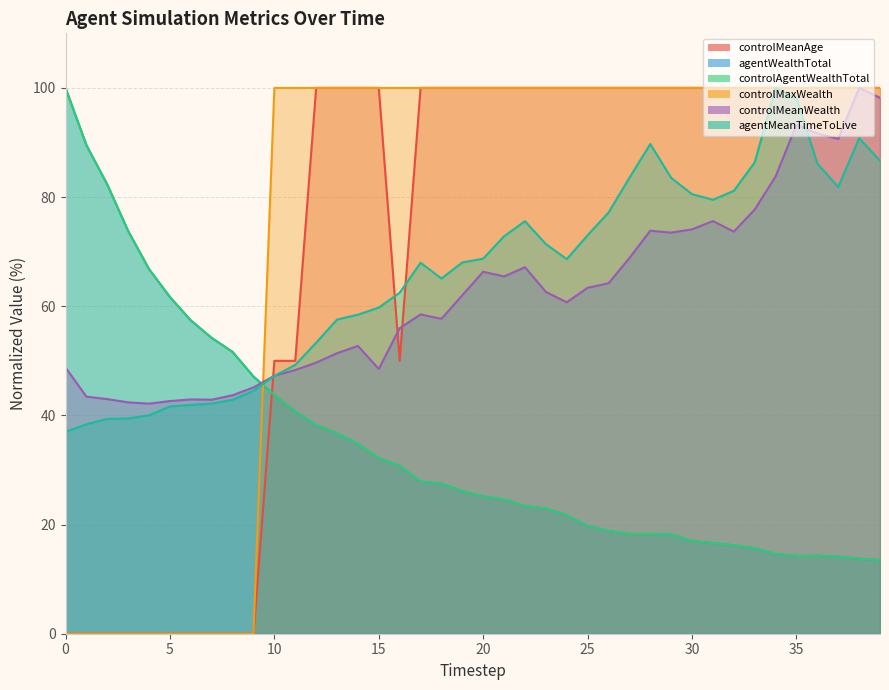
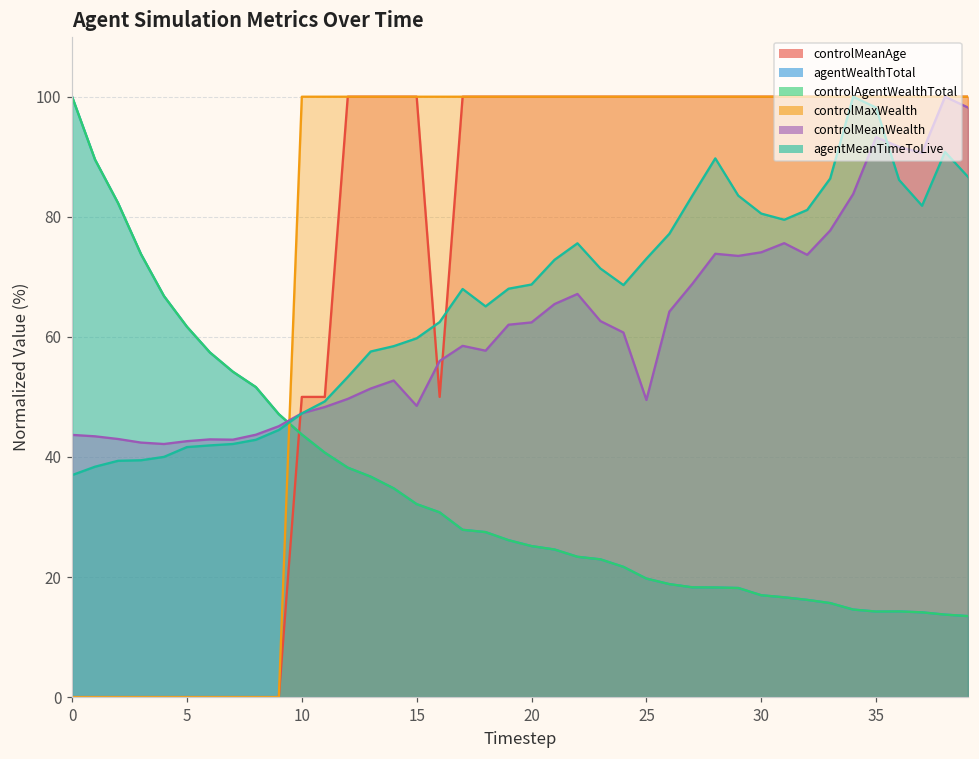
controlMeanWealth, 0: 49 -> 44
controlMeanWealth, 20: 66 -> 62
controlMeanWealth, 25: 63 -> 49
